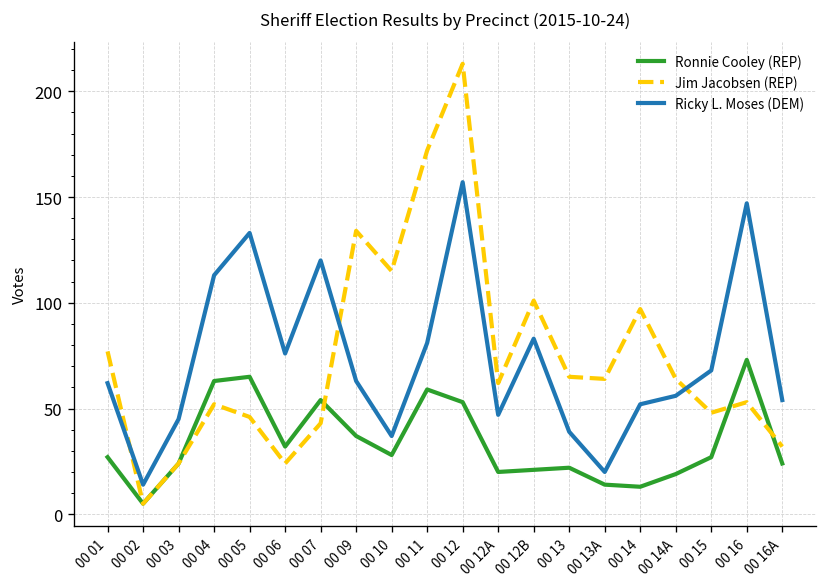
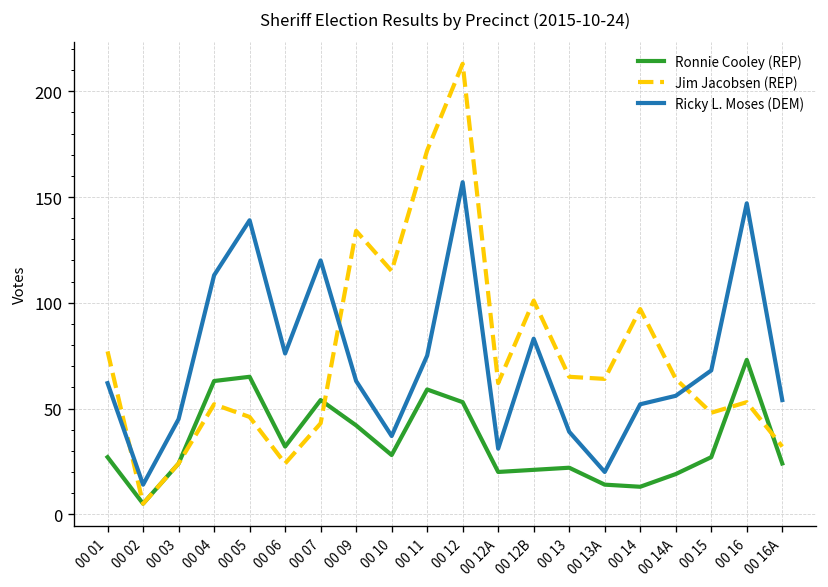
Ricky L. Moses (DEM), 00 05: 133 -> 139
Ronnie Cooley (REP), 00 09: 37 -> 42
Ricky L. Moses (DEM), 00 11: 81 -> 75
Ricky L. Moses (DEM), 00 12A: 47 -> 31
